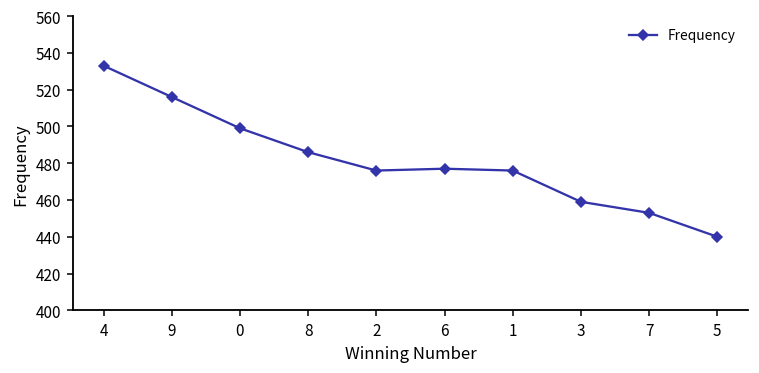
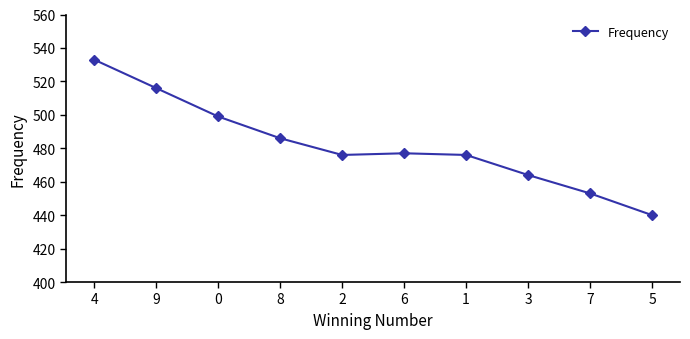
3: 459 -> 464
